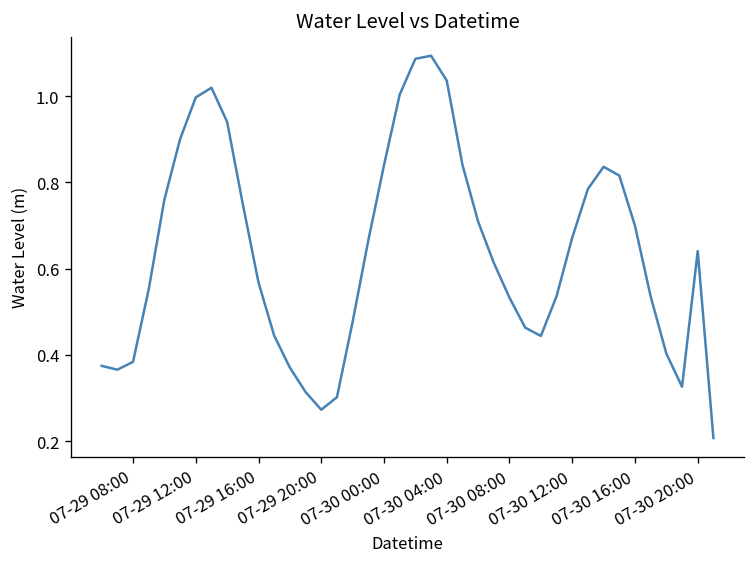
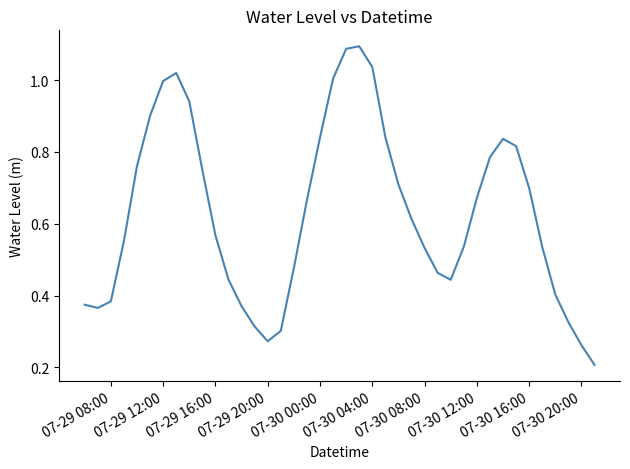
07-30 20:00: 0.64 -> 0.26
